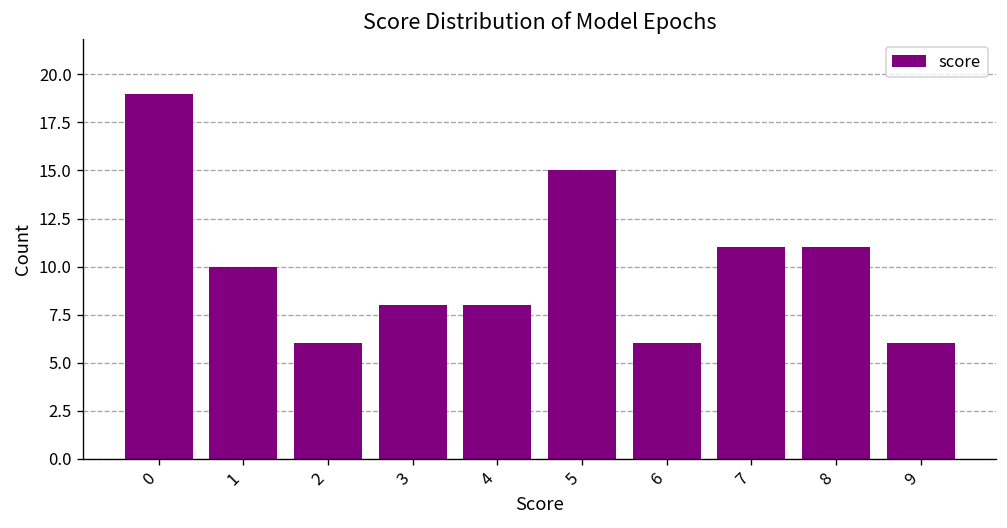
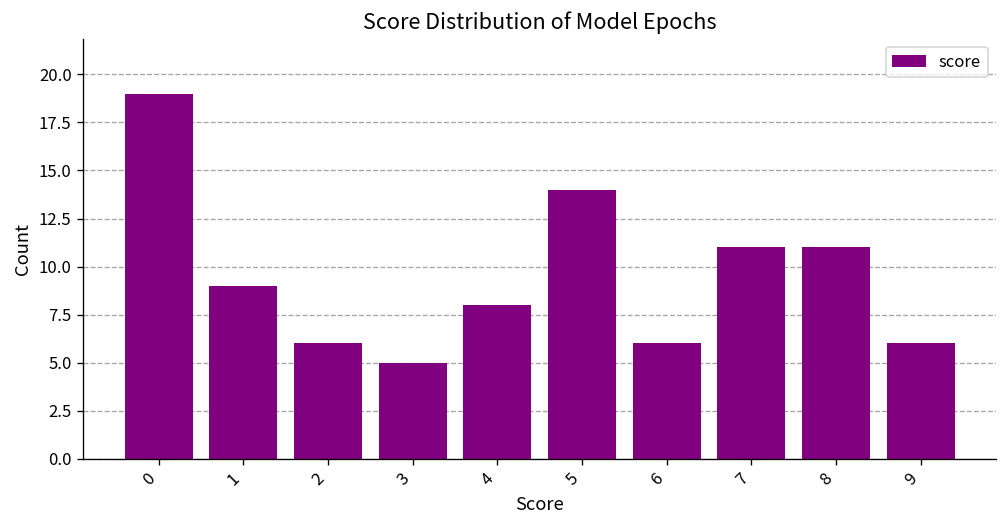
1: 10 -> 9
3: 8 -> 5
5: 15 -> 14
